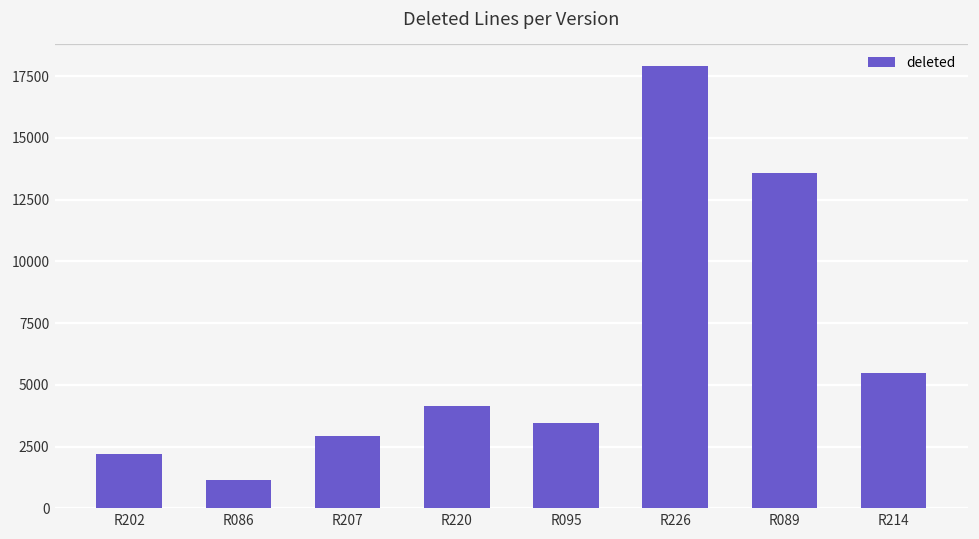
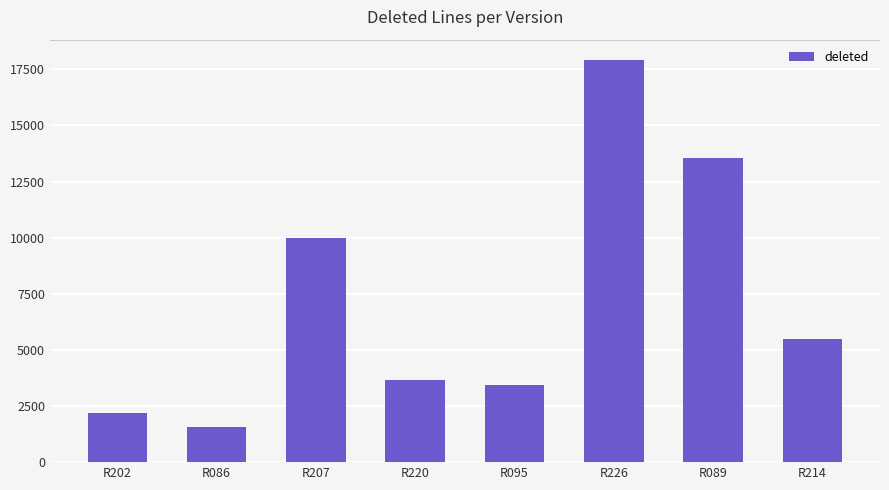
R086: 1200 -> 1600
R207: 2900 -> 10000
R220: 4100 -> 3700
